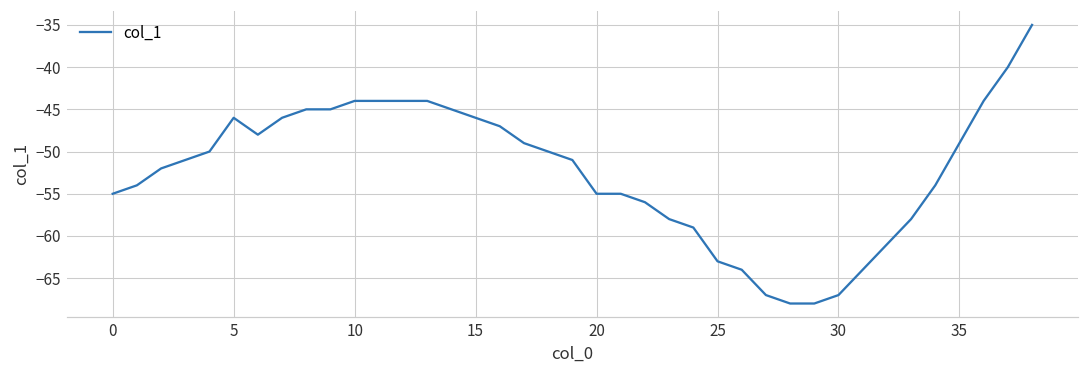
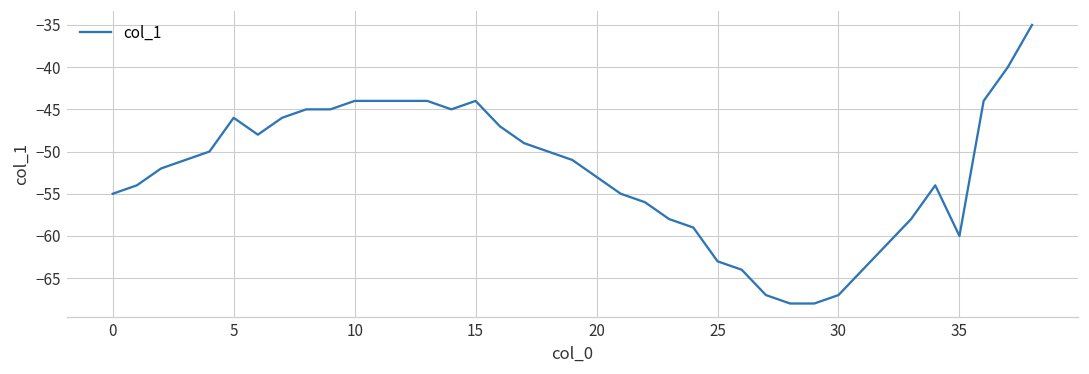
15: -46 -> -44
20: -55 -> -53
35: -49 -> -60
